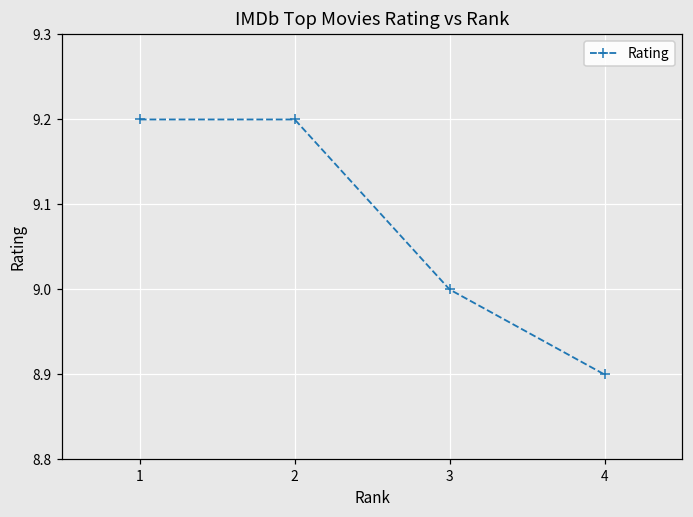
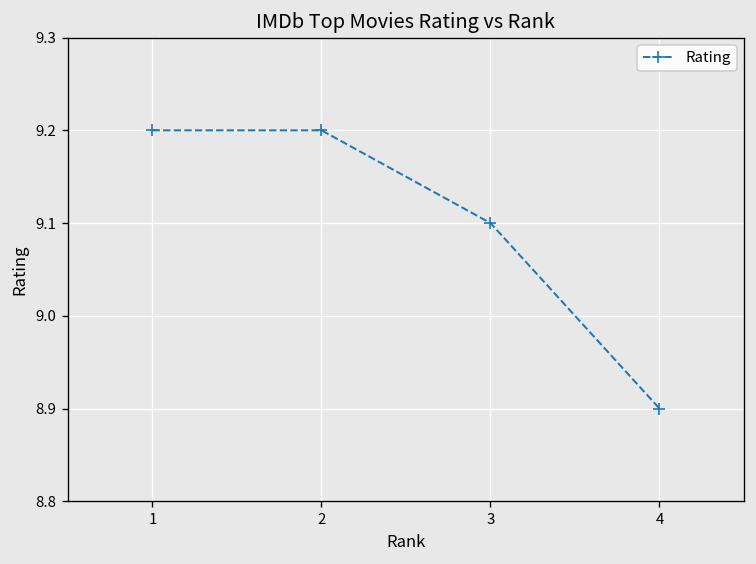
3: 9.0 -> 9.1
